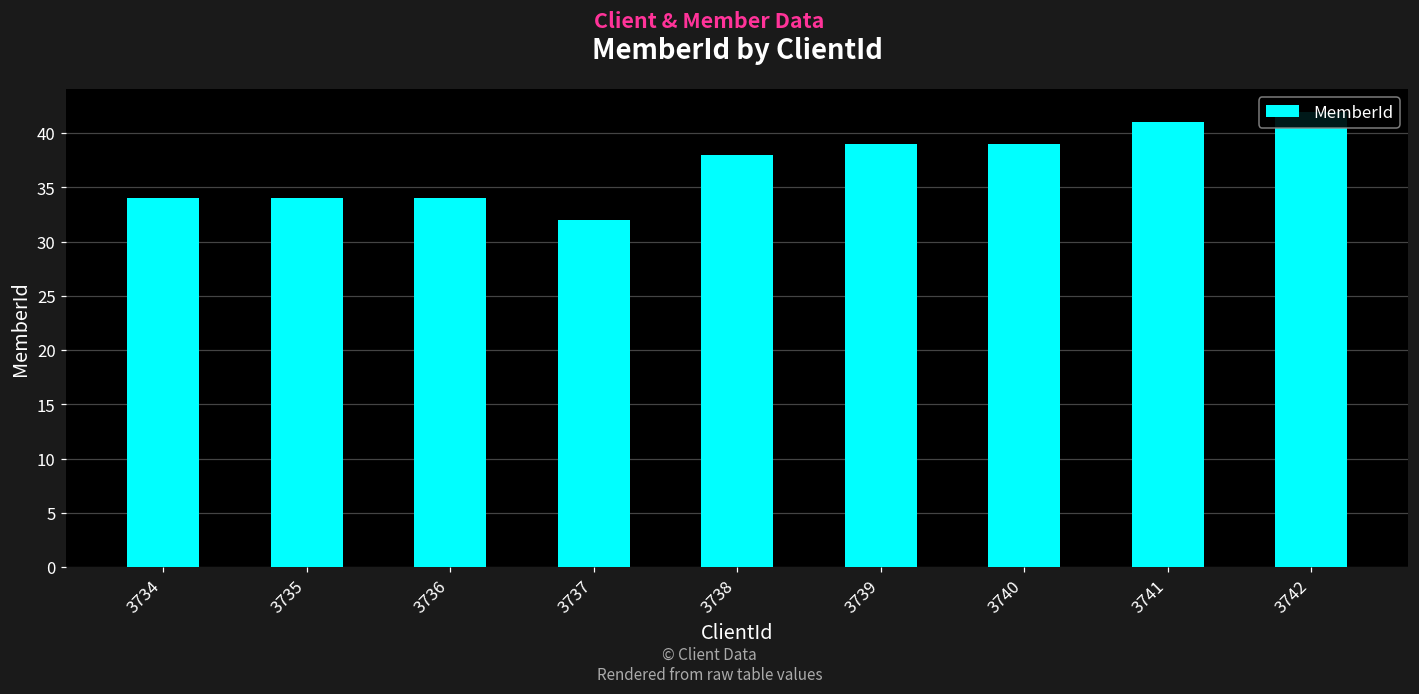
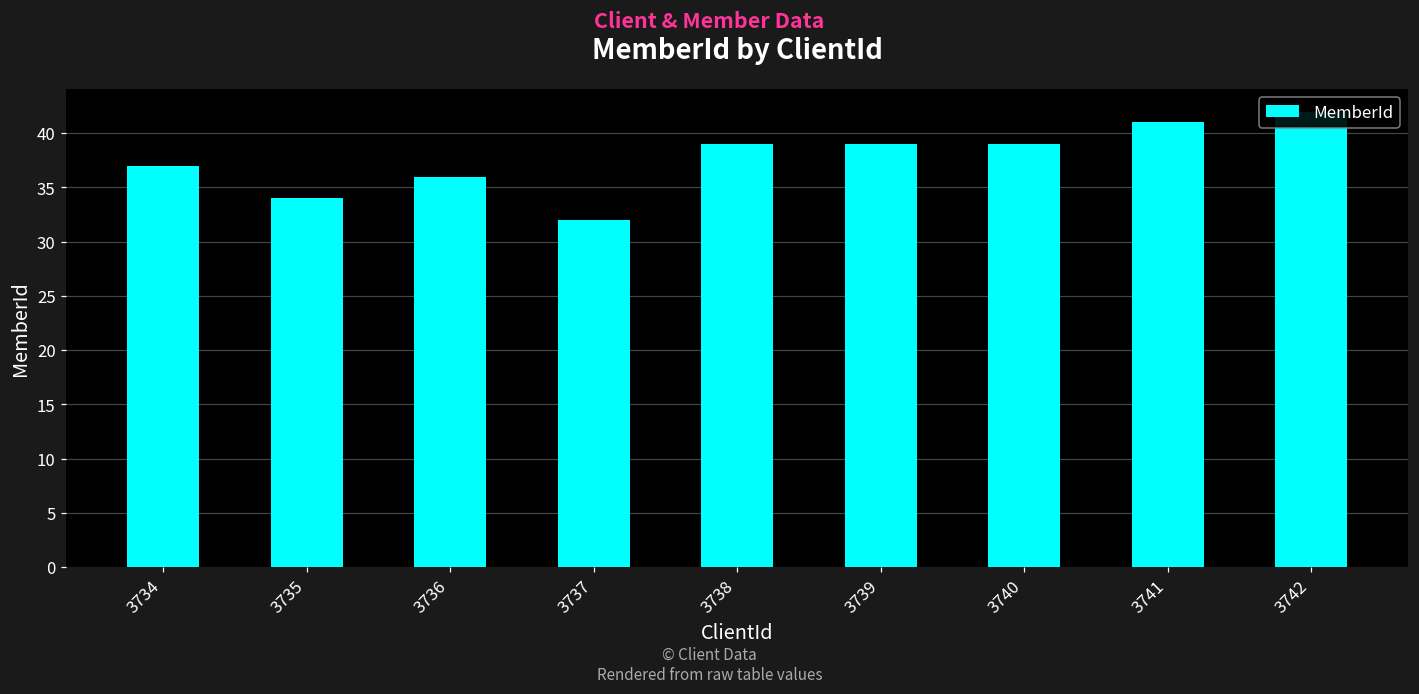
3734: 34 -> 37
3736: 34 -> 36
3738: 38 -> 39
